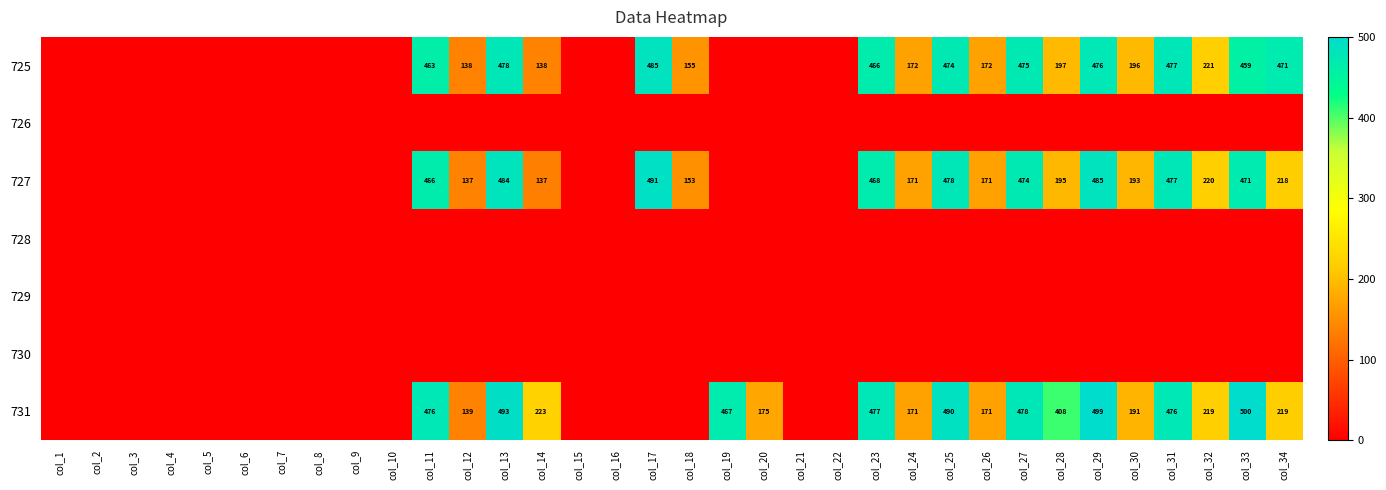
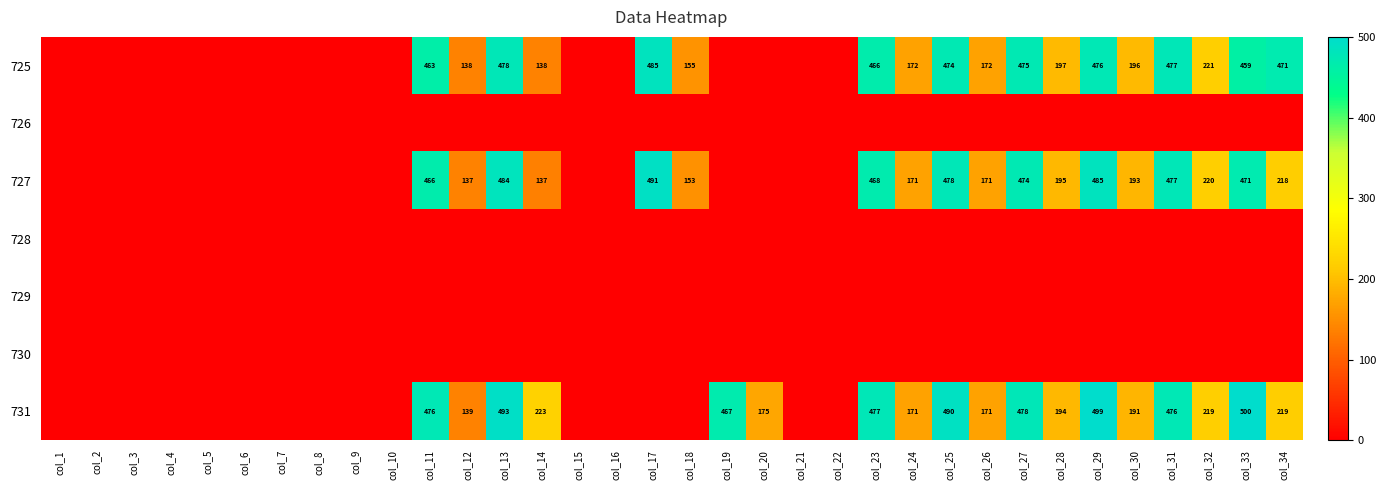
731, col_28: 408 -> 194
